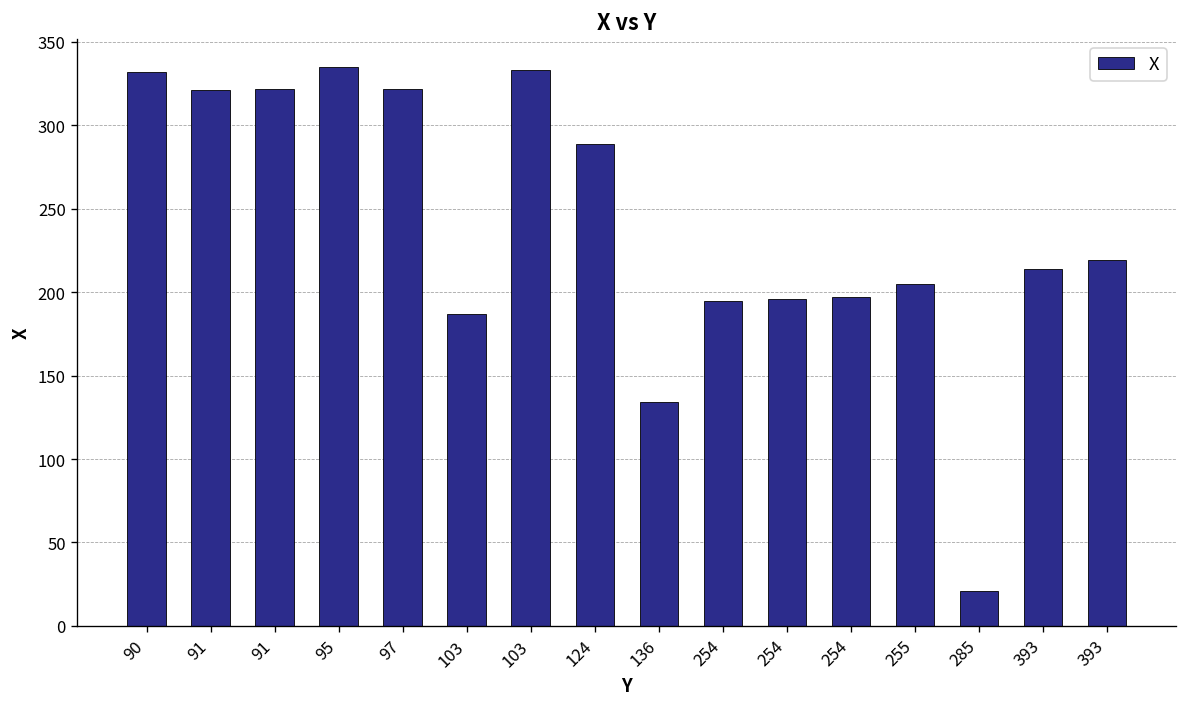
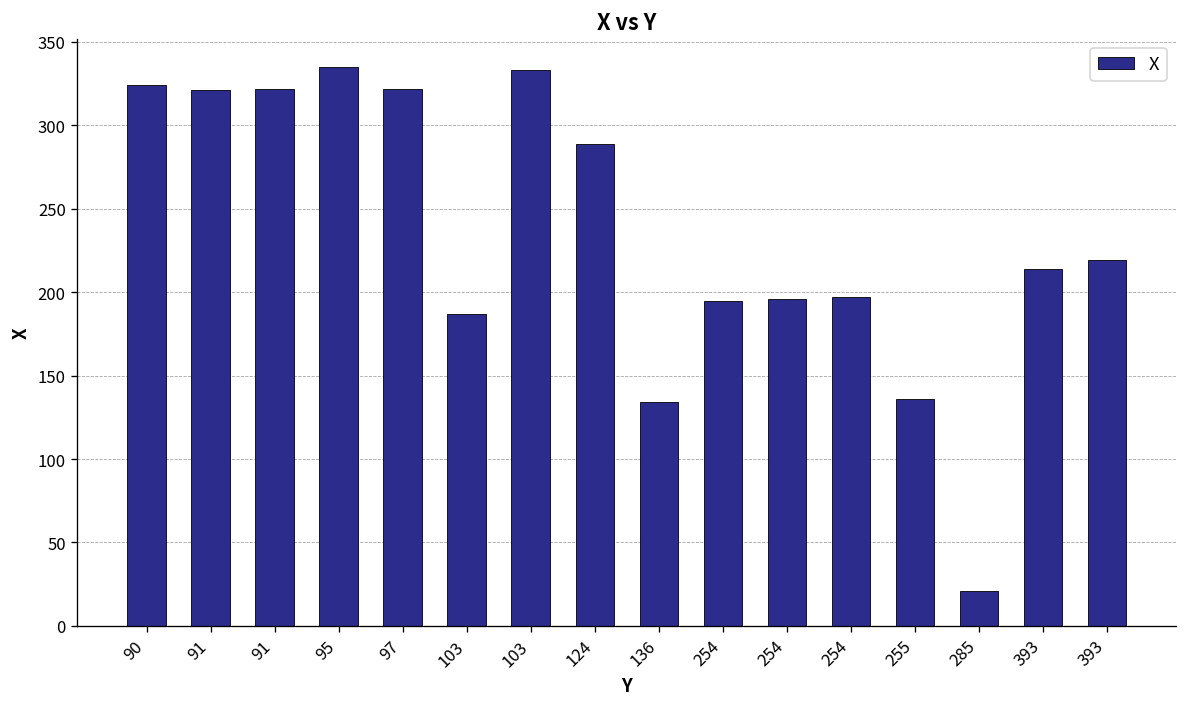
90: 332 -> 324
255: 205 -> 136
